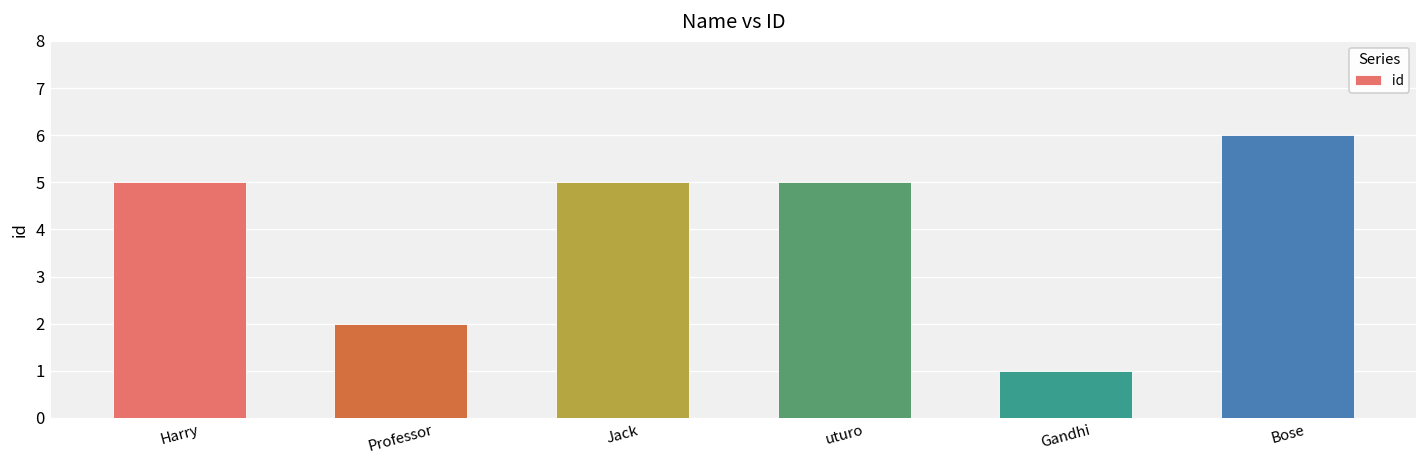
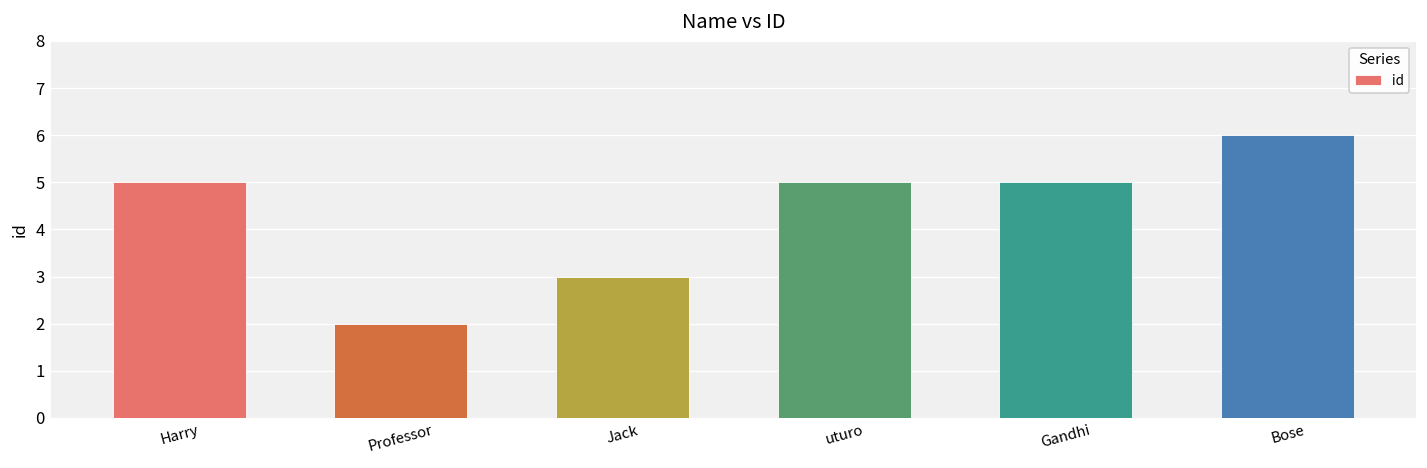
Jack: 5 -> 3
Gandhi: 1 -> 5
